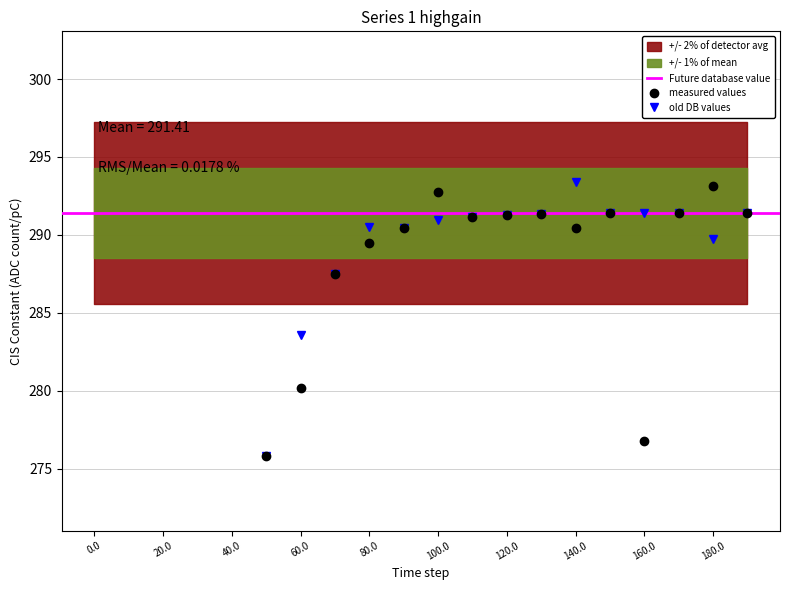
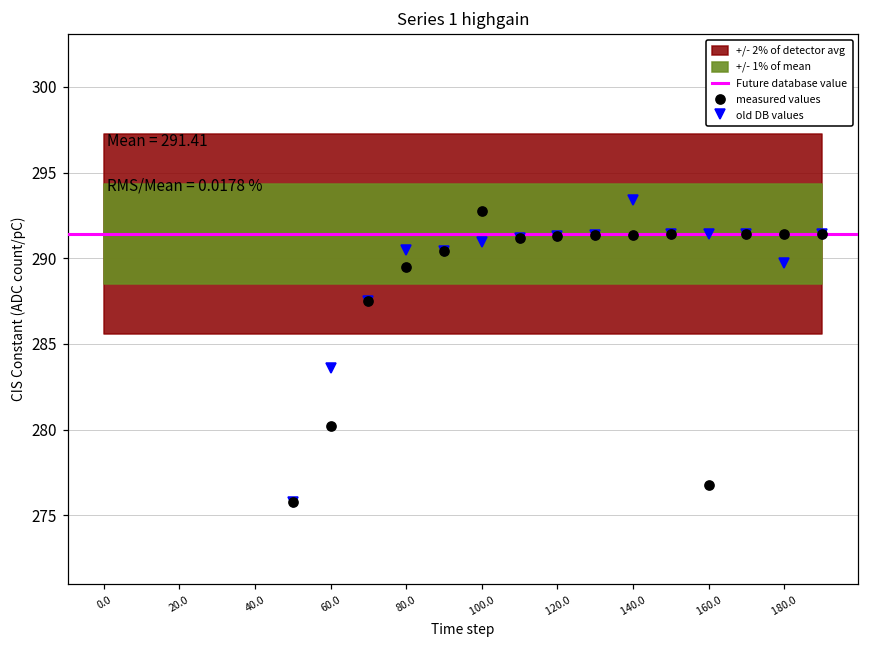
measured values, 140.0: 290.4 -> 291.4
measured values, 180.0: 293.1 -> 291.4
